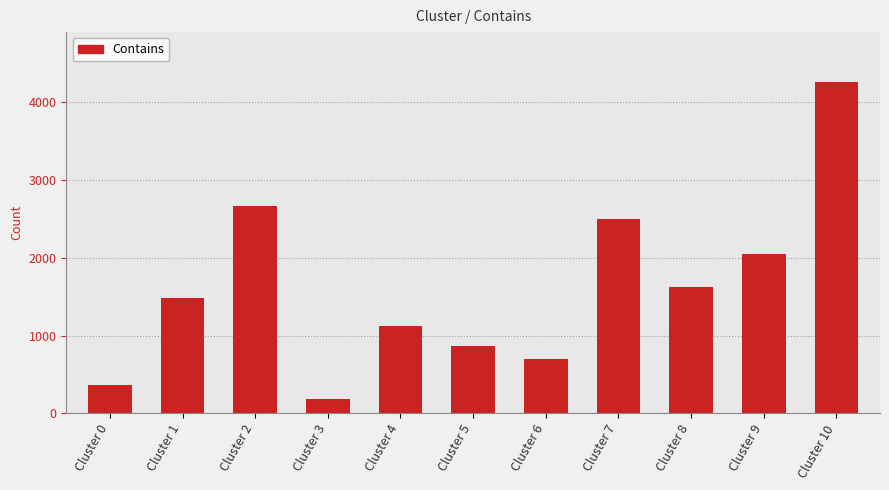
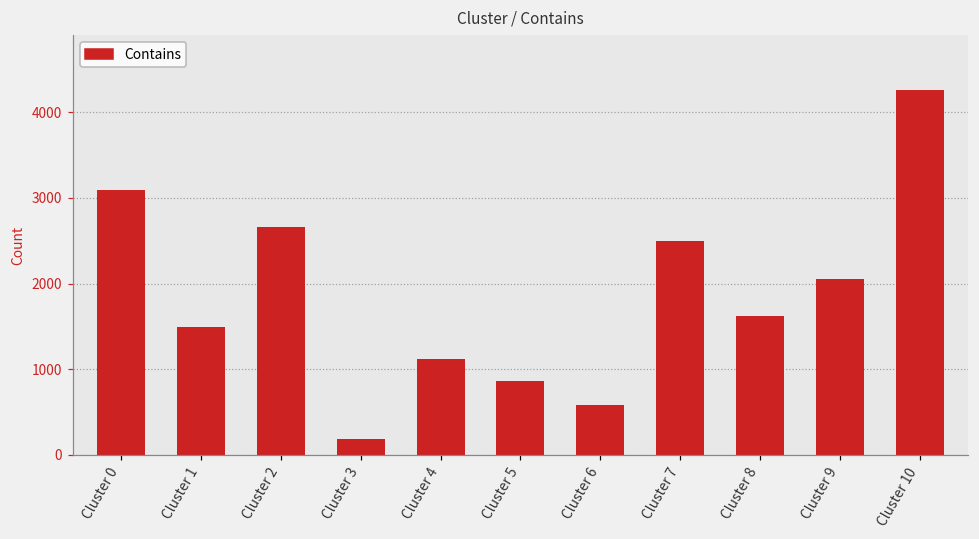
Cluster 0: 400 -> 3100
Cluster 6: 700 -> 600
